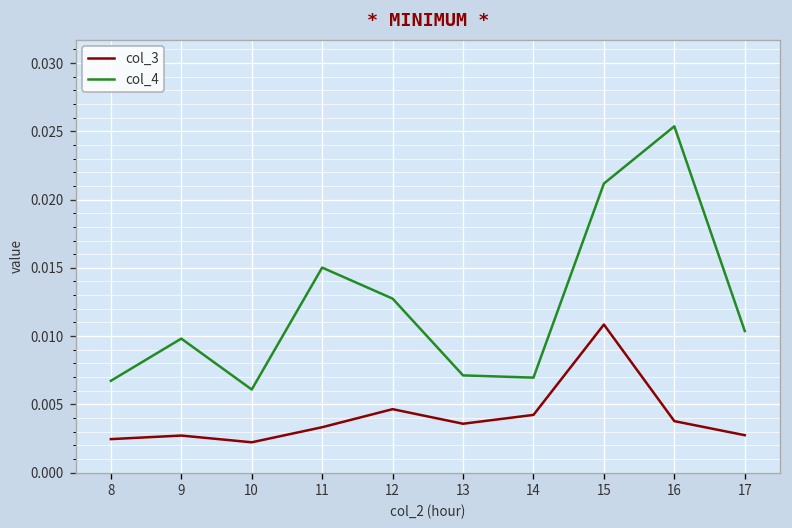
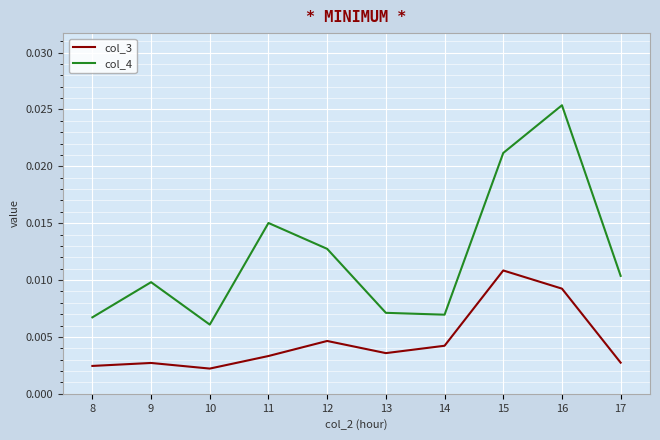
col_3, 16: 0.0038 -> 0.0092
